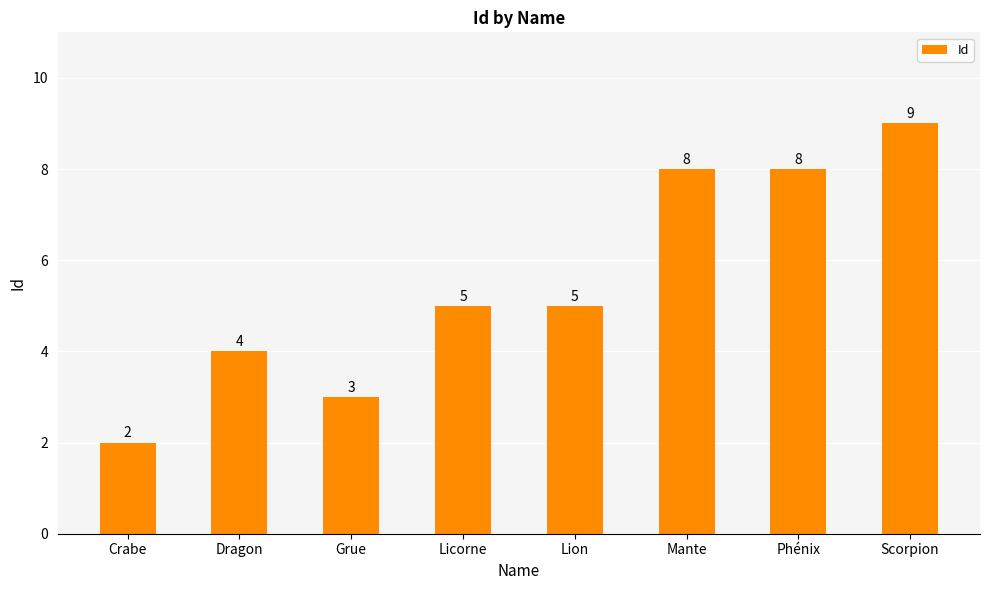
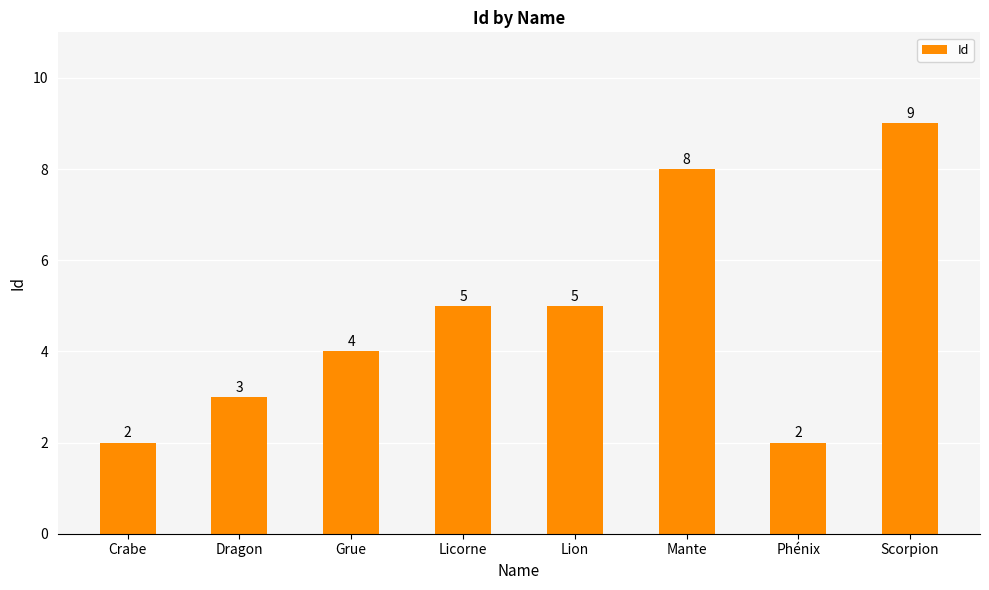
Dragon: 4 -> 3
Grue: 3 -> 4
Phénix: 8 -> 2
